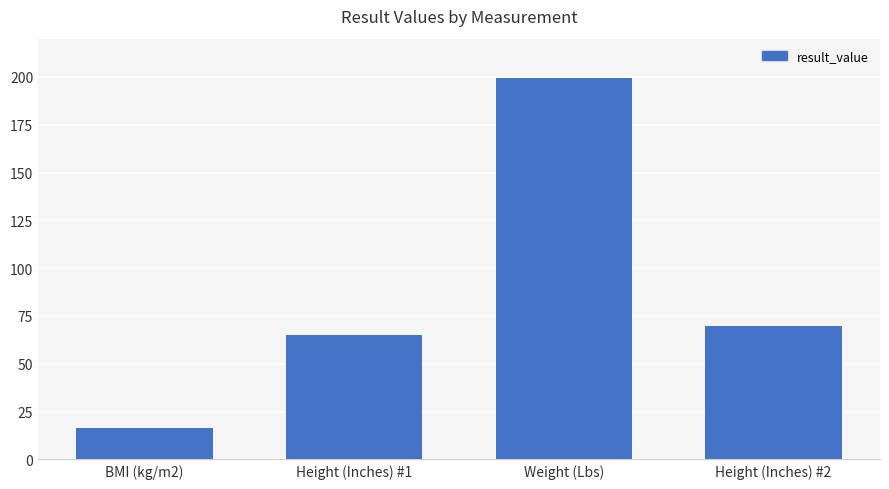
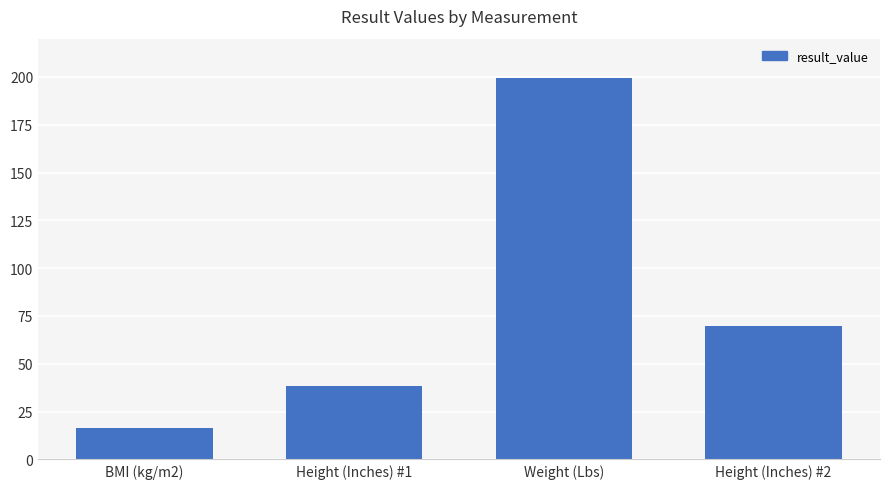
Height (Inches) #1: 65 -> 38
